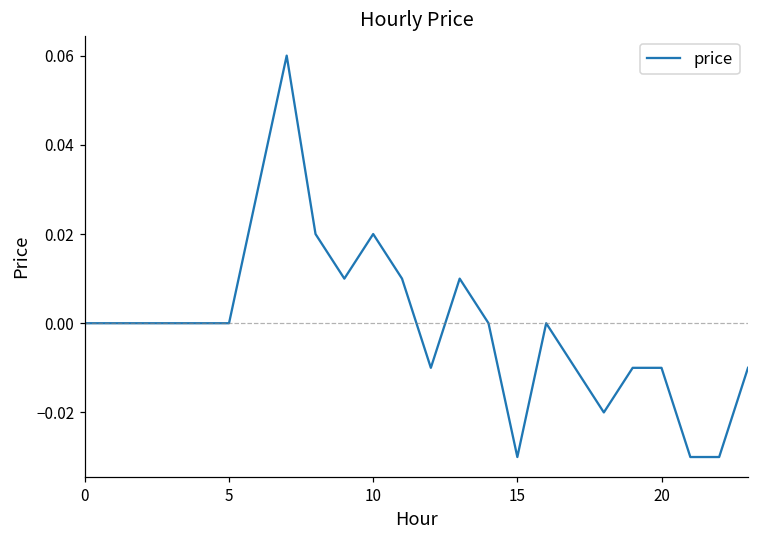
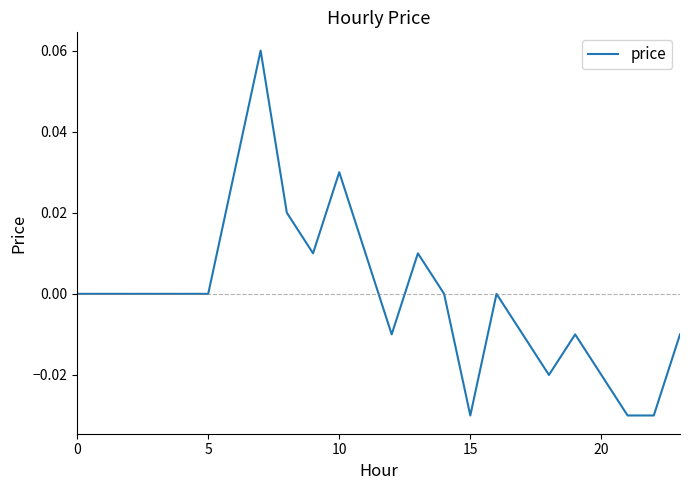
10: 0.02 -> 0.03
20: -0.01 -> -0.02
